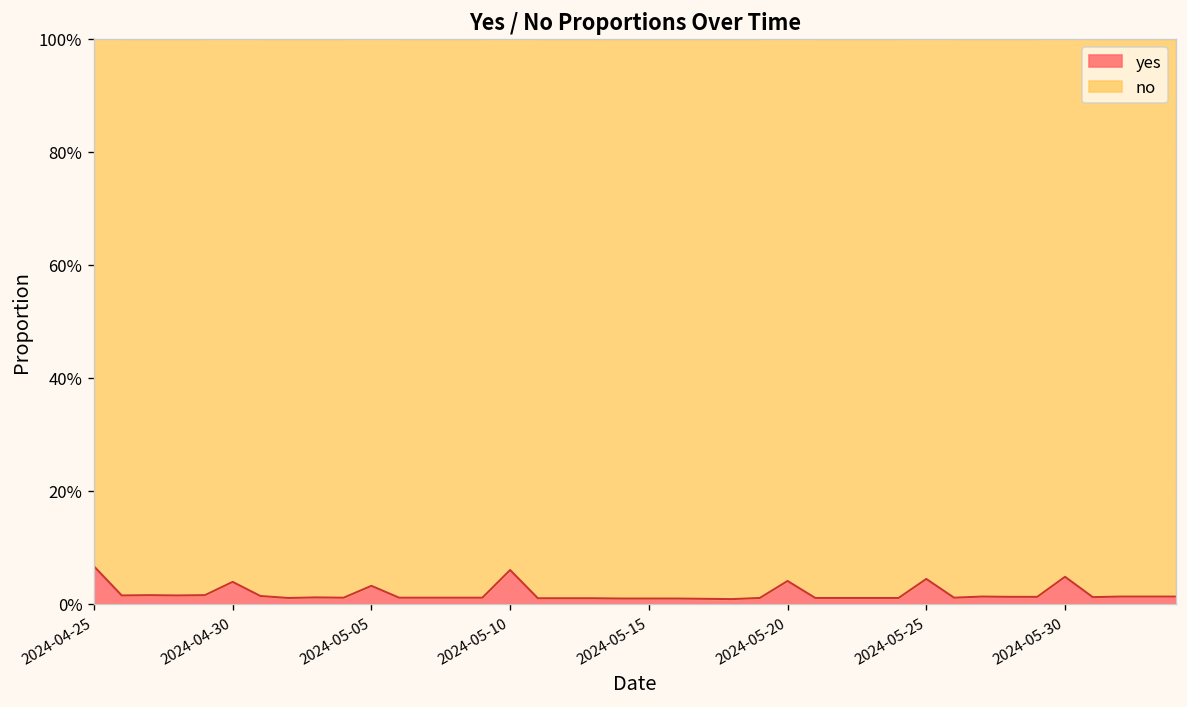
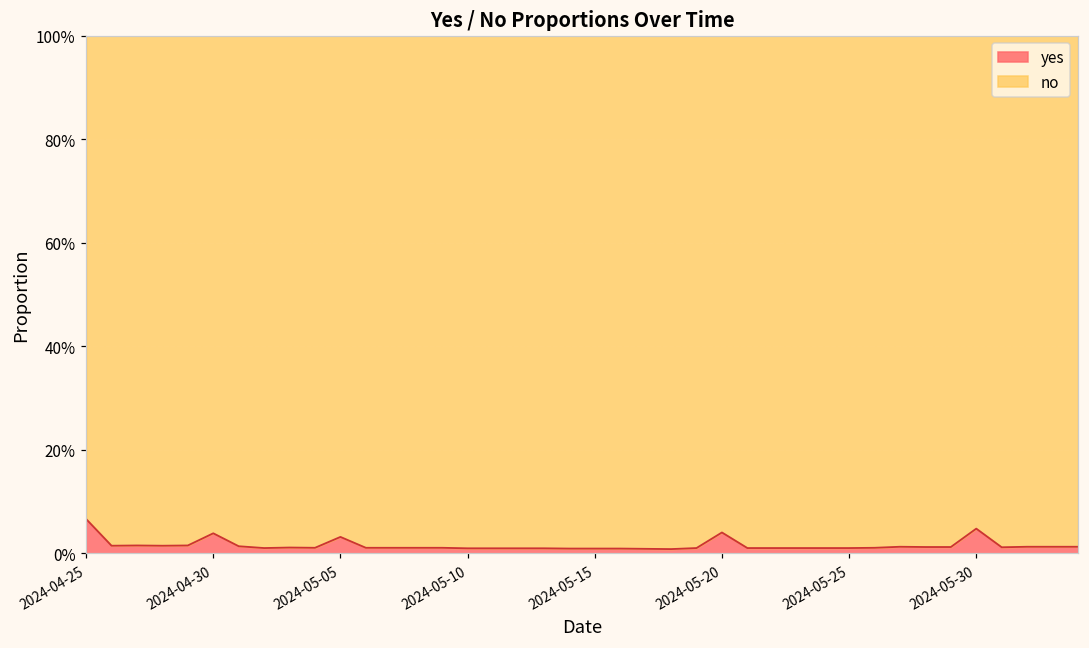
yes, 2024-05-10: 6% -> 1%
yes, 2024-05-25: 4% -> 1%
